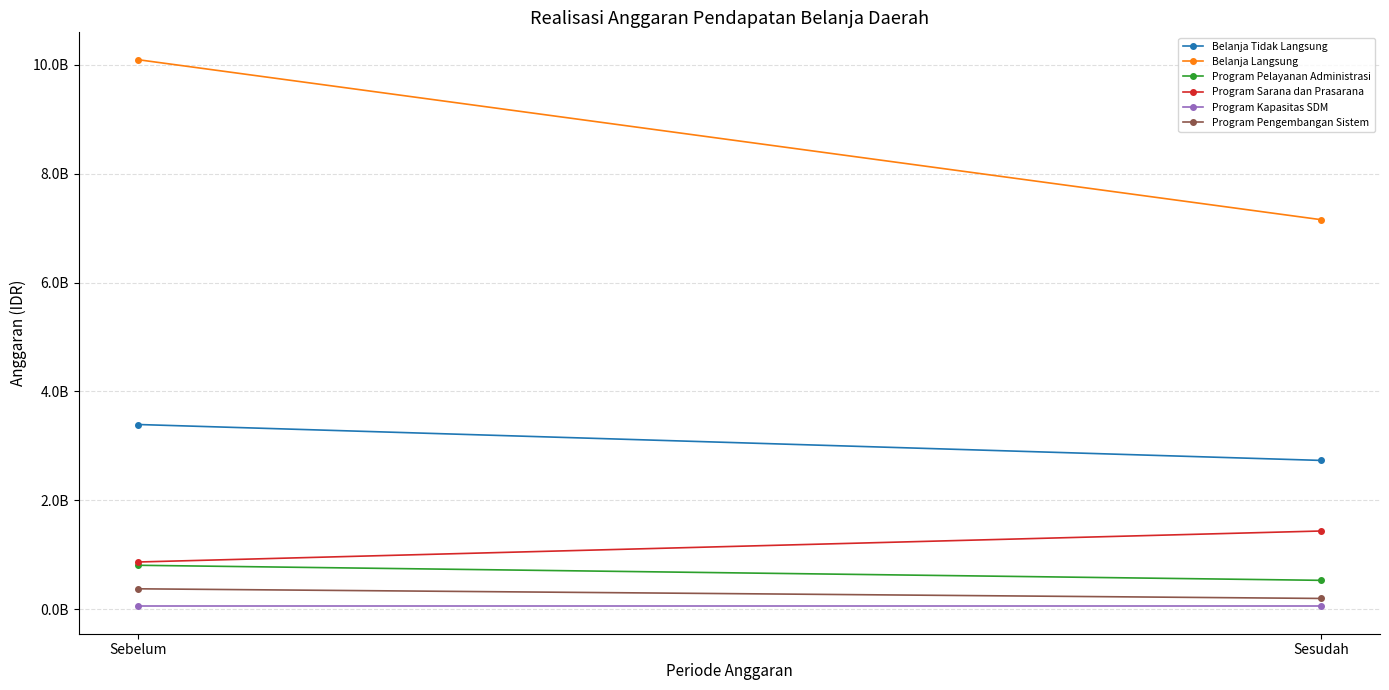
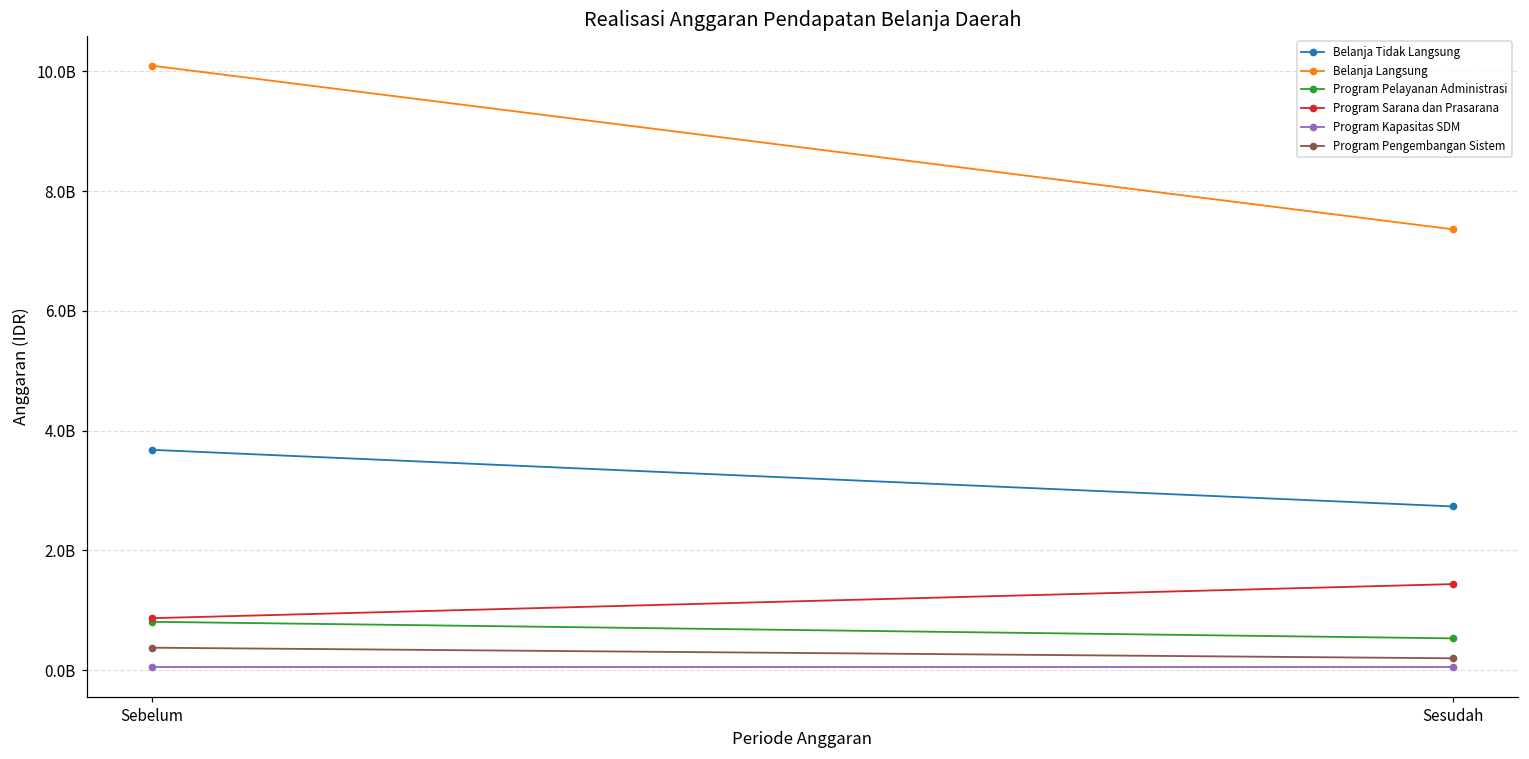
Belanja Tidak Langsung, Sebelum: 3400000000 -> 3700000000
Belanja Langsung, Sesudah: 7200000000 -> 7400000000
